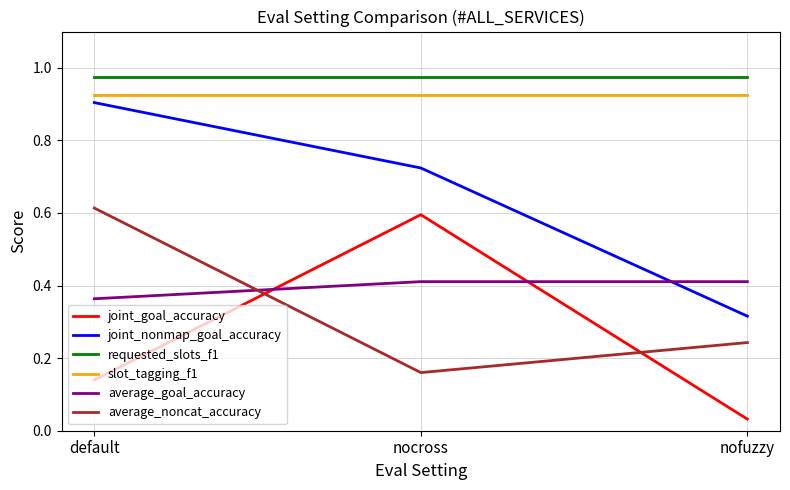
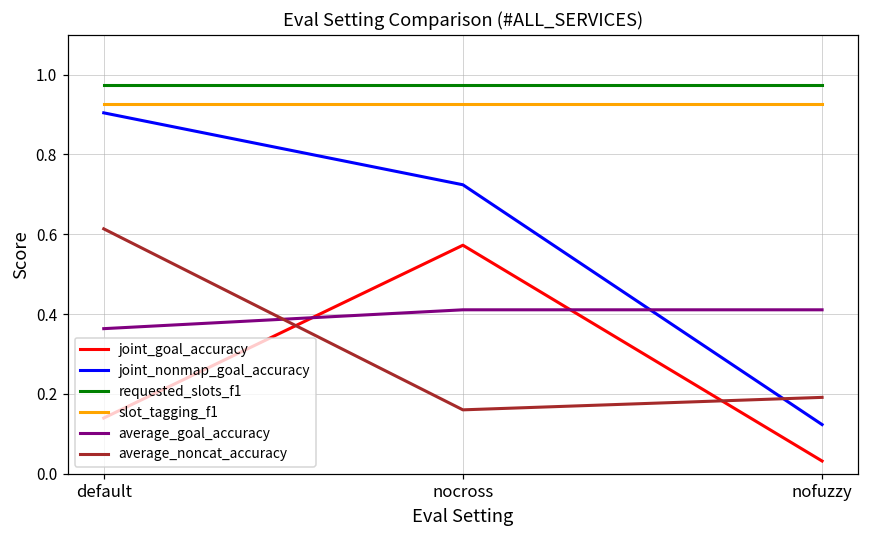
joint_goal_accuracy, nocross: 0.60 -> 0.57
joint_nonmap_goal_accuracy, nofuzzy: 0.32 -> 0.12
average_noncat_accuracy, nofuzzy: 0.24 -> 0.19
